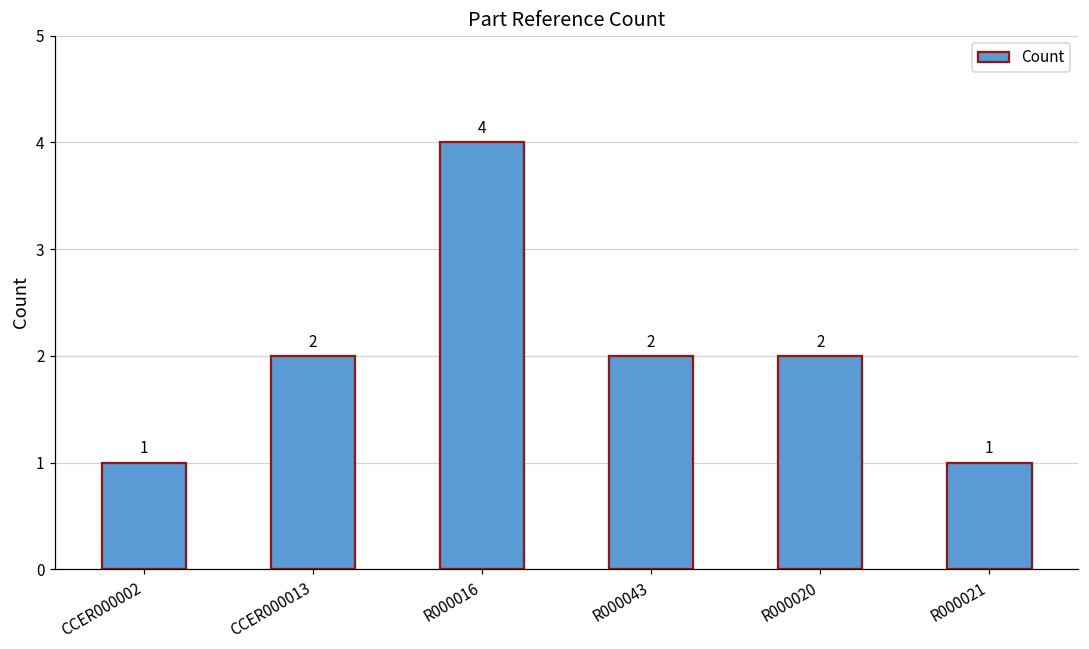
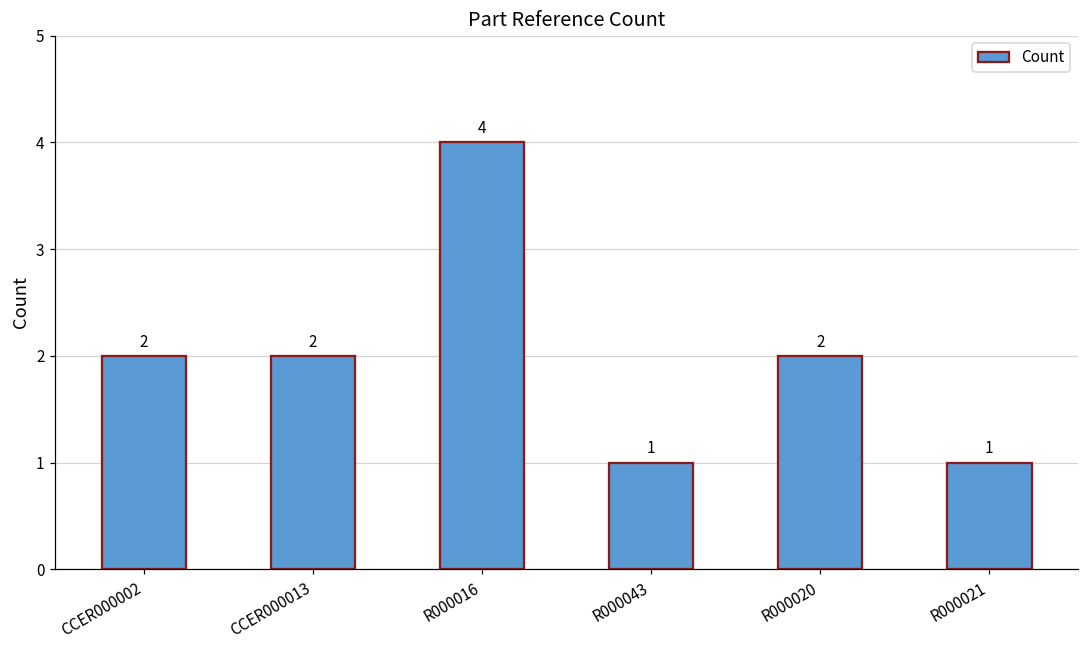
CCER000002: 1 -> 2
R000043: 2 -> 1
